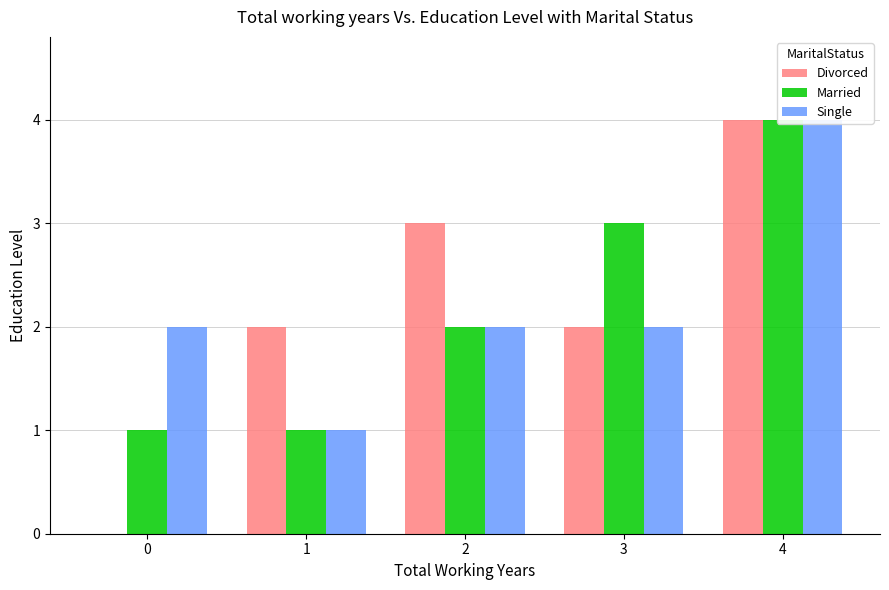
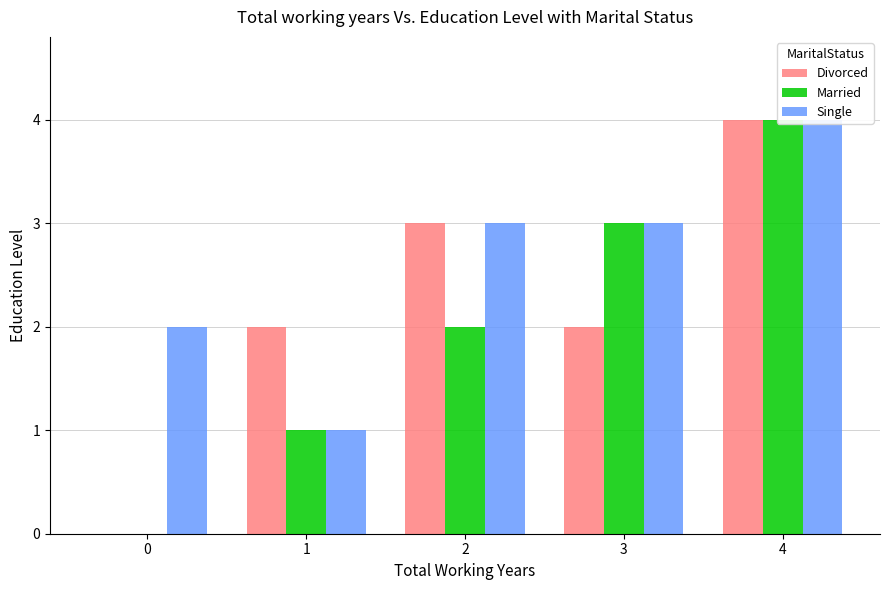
Married, 0: 1 -> 0
Single, 2: 2 -> 3
Single, 3: 2 -> 3
